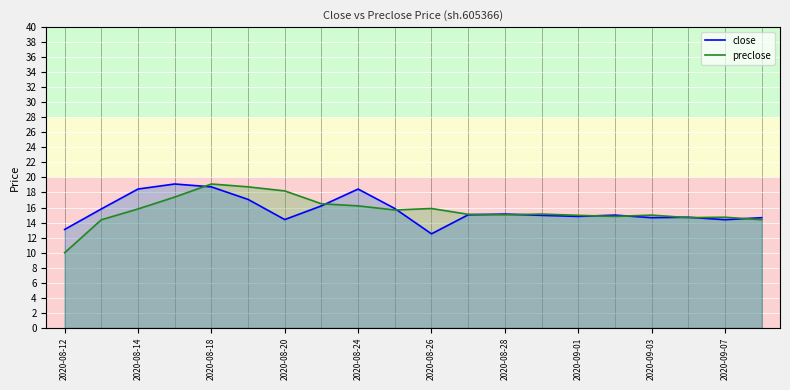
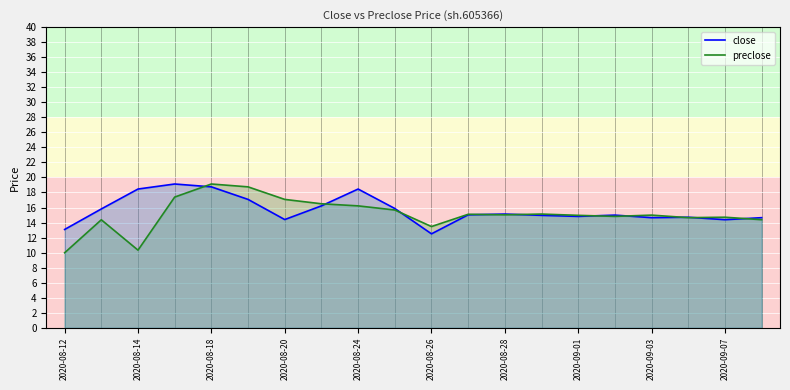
preclose, 2020-08-14: 16 -> 10
preclose, 2020-08-20: 18 -> 17
preclose, 2020-08-26: 16 -> 13
